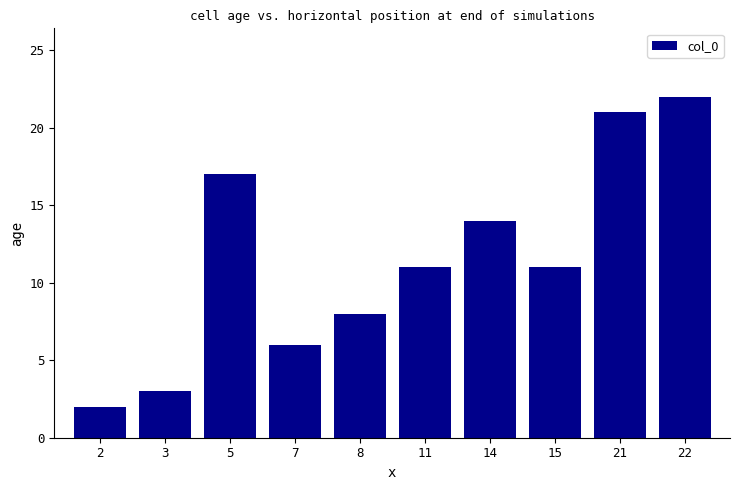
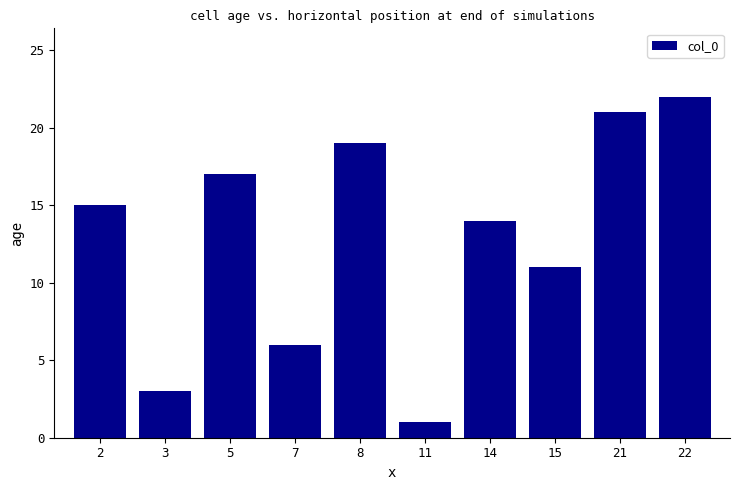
2: 2 -> 15
8: 8 -> 19
11: 11 -> 1
